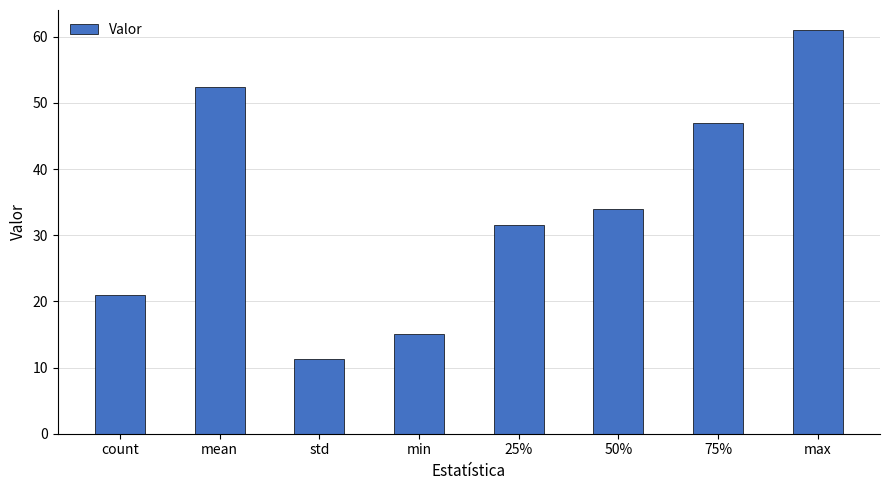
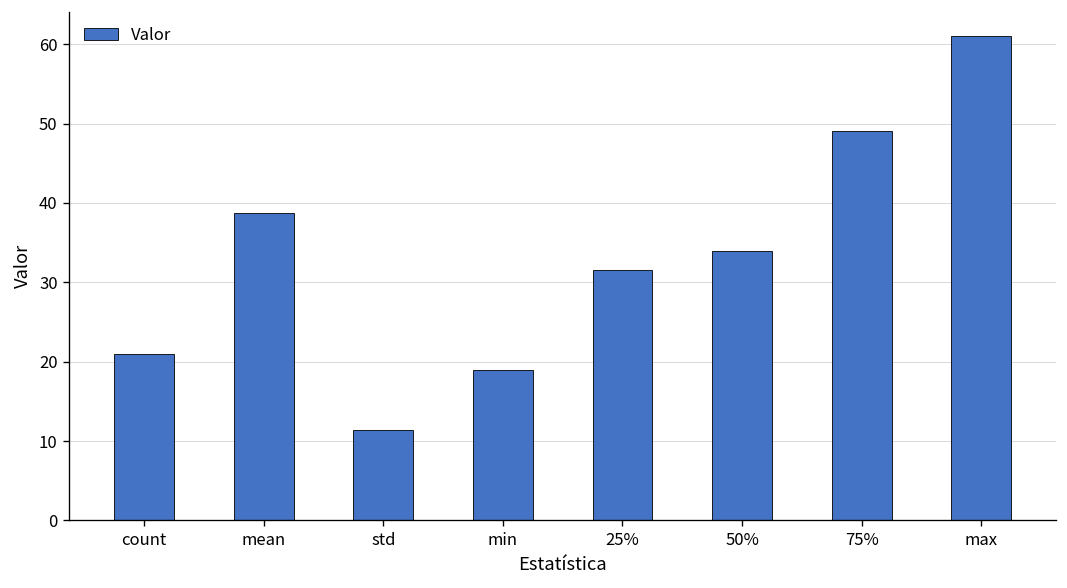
mean: 52 -> 39
min: 15 -> 19
75%: 47 -> 49
